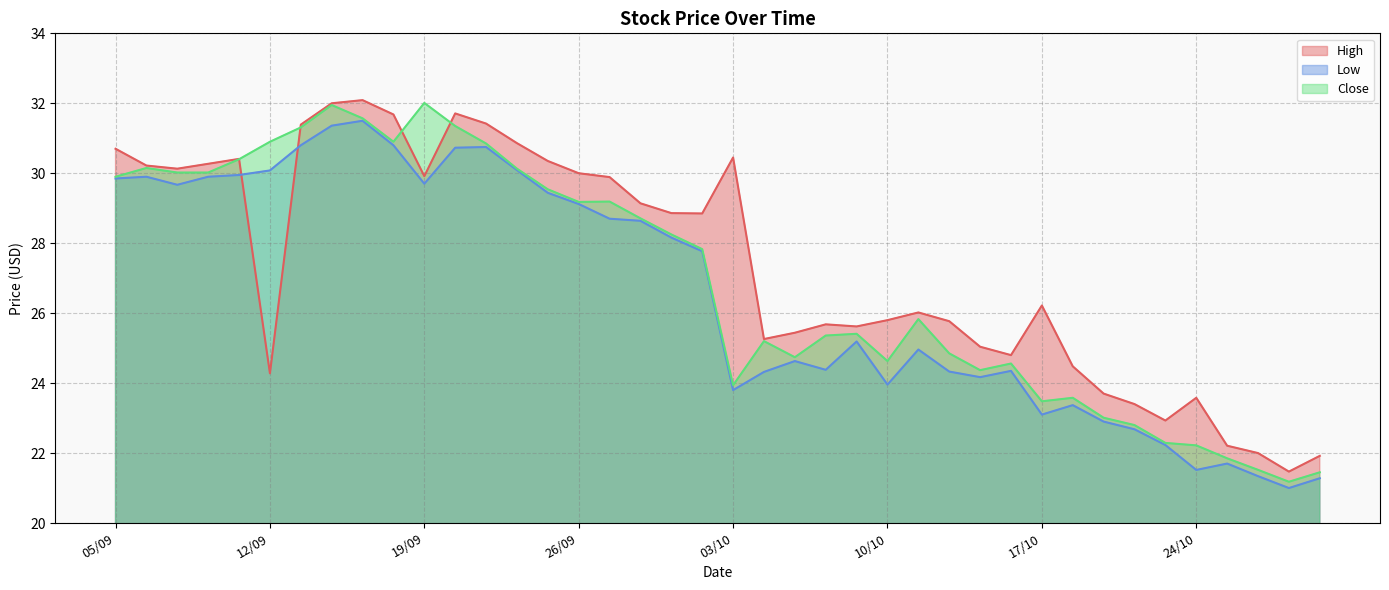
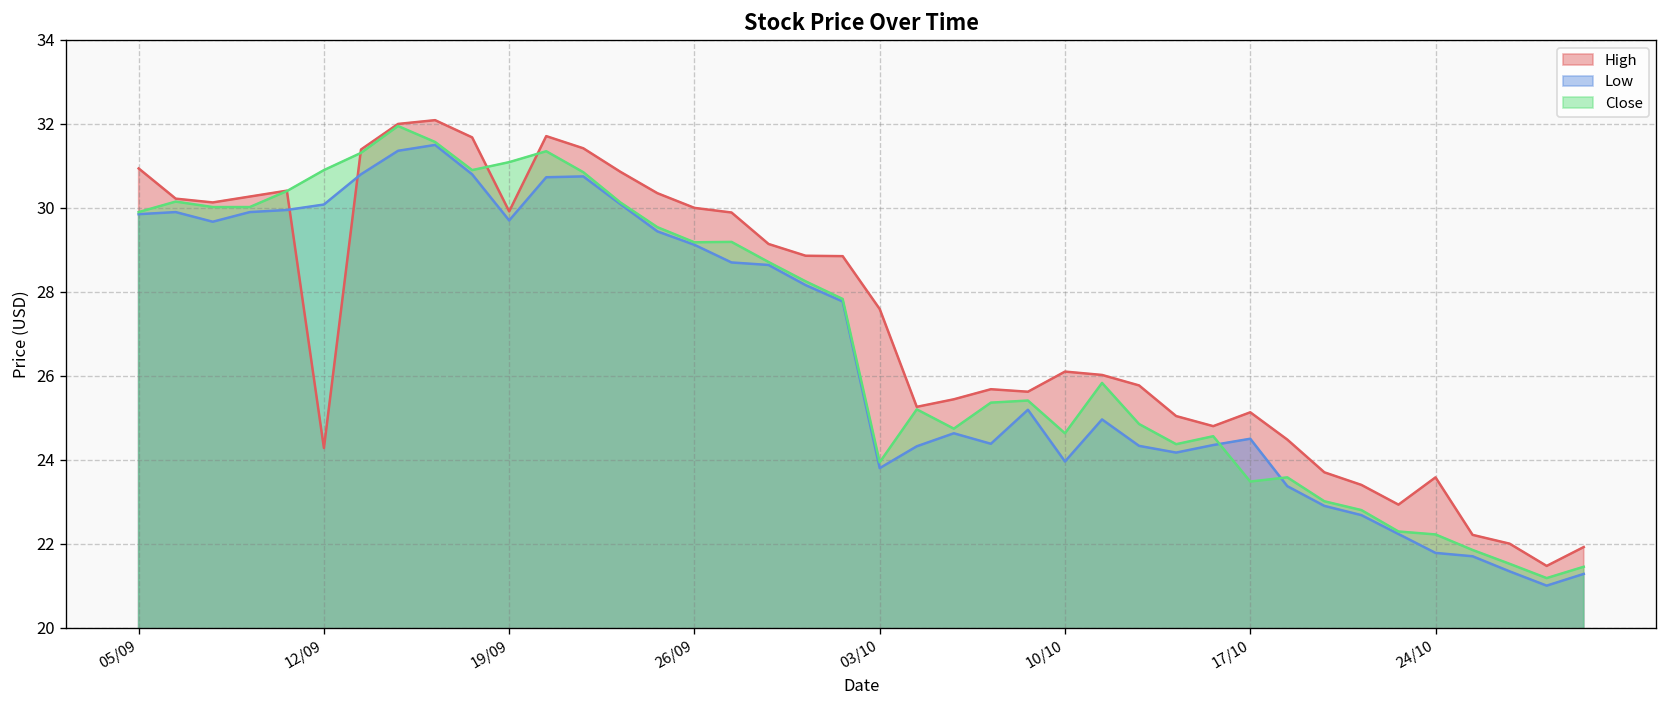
High, 05/09: 30.7 -> 30.9
Close, 19/09: 32.0 -> 31.1
High, 03/10: 30.5 -> 27.6
High, 10/10: 25.8 -> 26.1
High, 17/10: 26.2 -> 25.1
Low, 17/10: 23.1 -> 24.5
Low, 24/10: 21.5 -> 21.8
